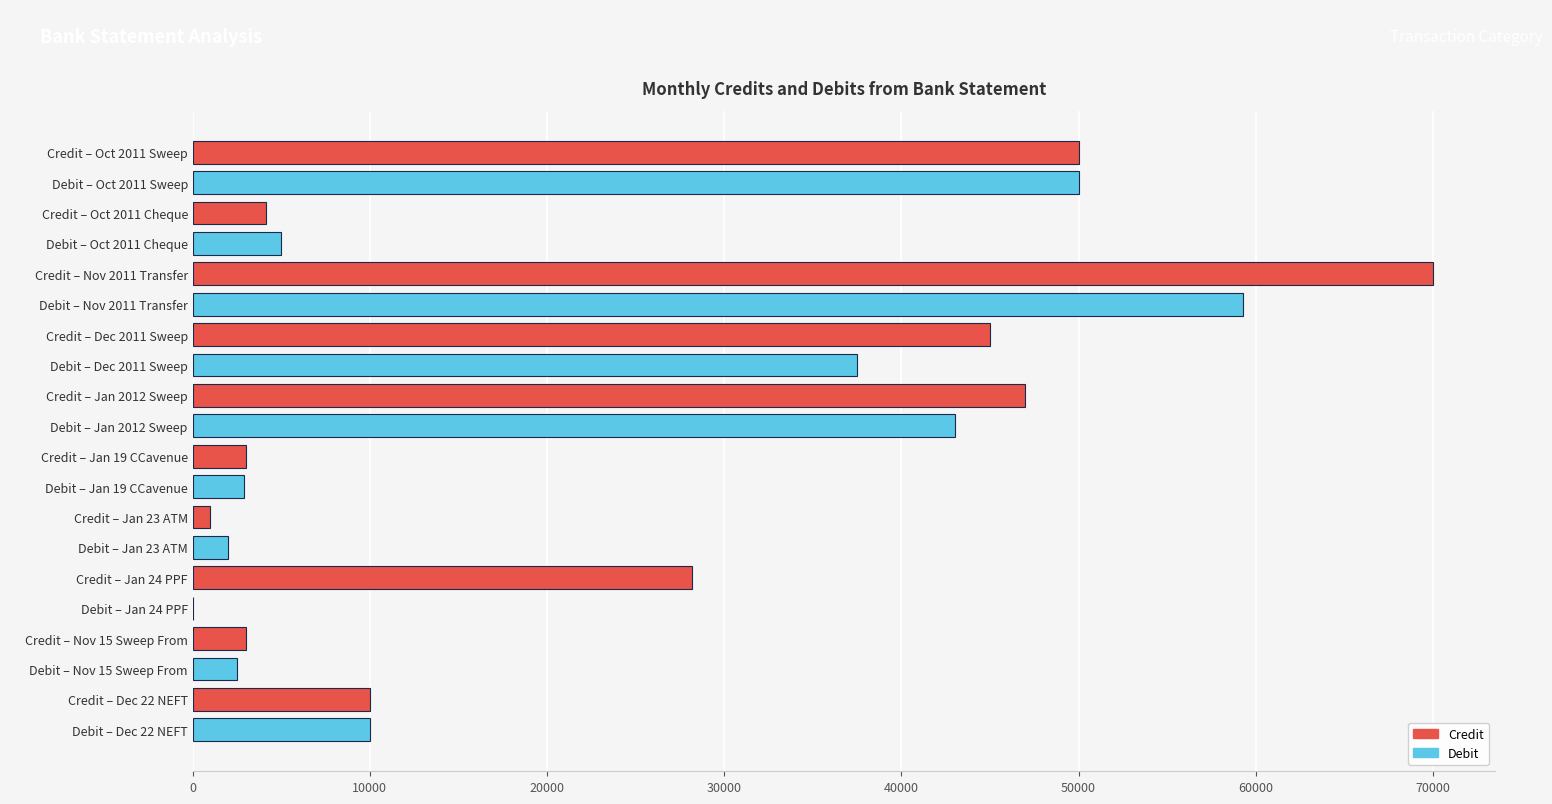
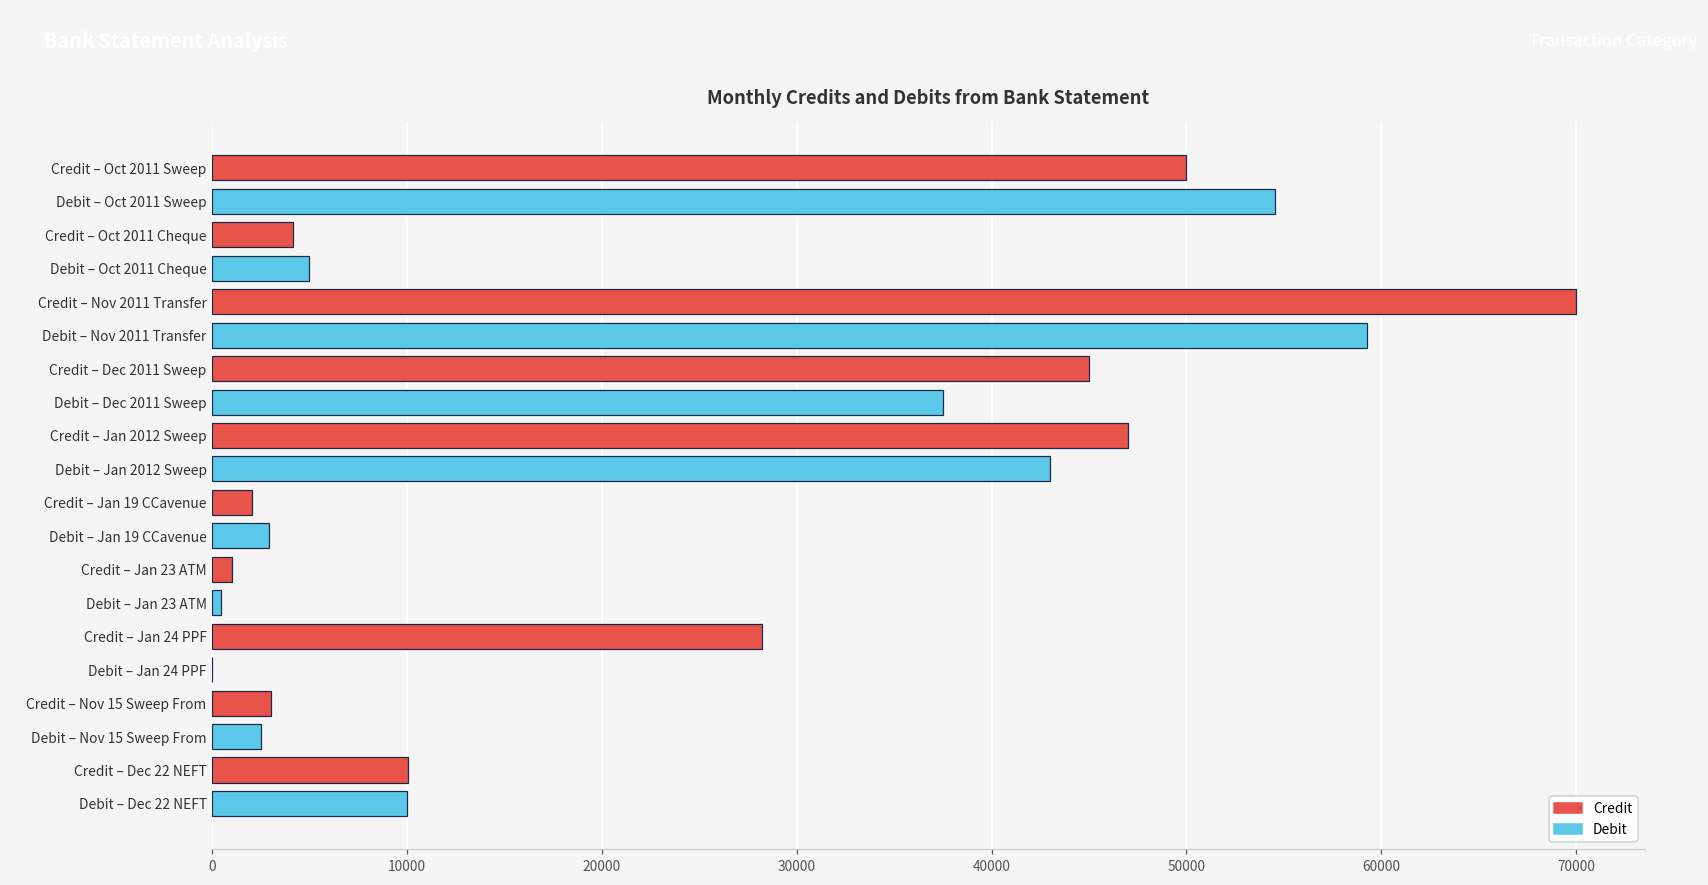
Debit, Debit – Oct 2011 Sweep: 50000 -> 54500
Credit, Credit – Jan 19 CCavenue: 3000 -> 2000
Debit, Debit – Jan 23 ATM: 2000 -> 500
